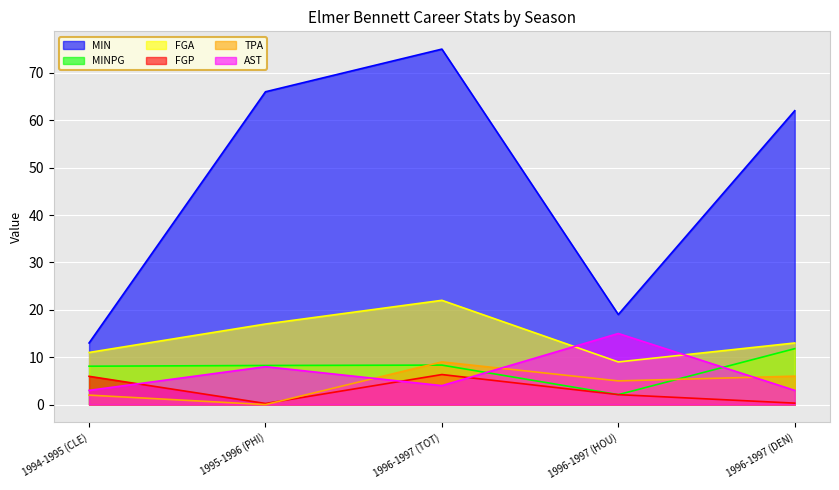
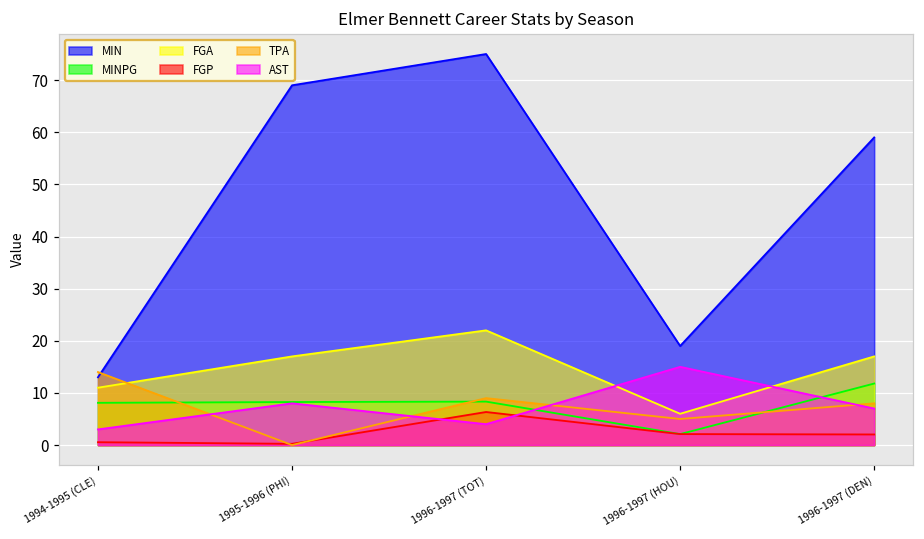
FGP, 1994-1995 (CLE): 6 -> 1
TPA, 1994-1995 (CLE): 2 -> 14
MIN, 1995-1996 (PHI): 66 -> 69
FGA, 1996-1997 (HOU): 9 -> 6
MIN, 1996-1997 (DEN): 62 -> 59
FGA, 1996-1997 (DEN): 13 -> 17
FGP, 1996-1997 (DEN): 0 -> 2
TPA, 1996-1997 (DEN): 6 -> 8
AST, 1996-1997 (DEN): 3 -> 7
